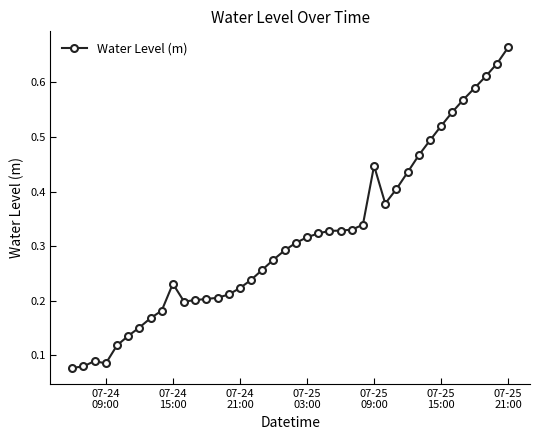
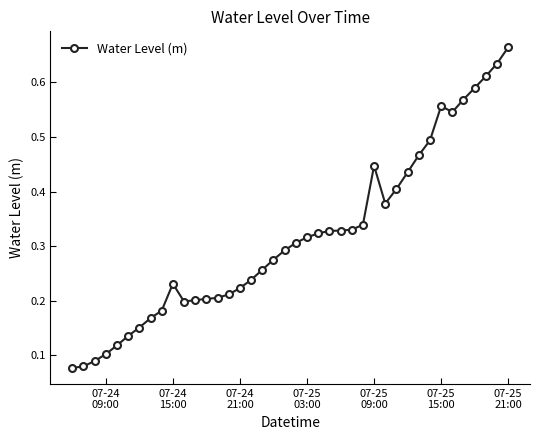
07-24 09:00: 0.08 -> 0.10
07-25 15:00: 0.52 -> 0.56
